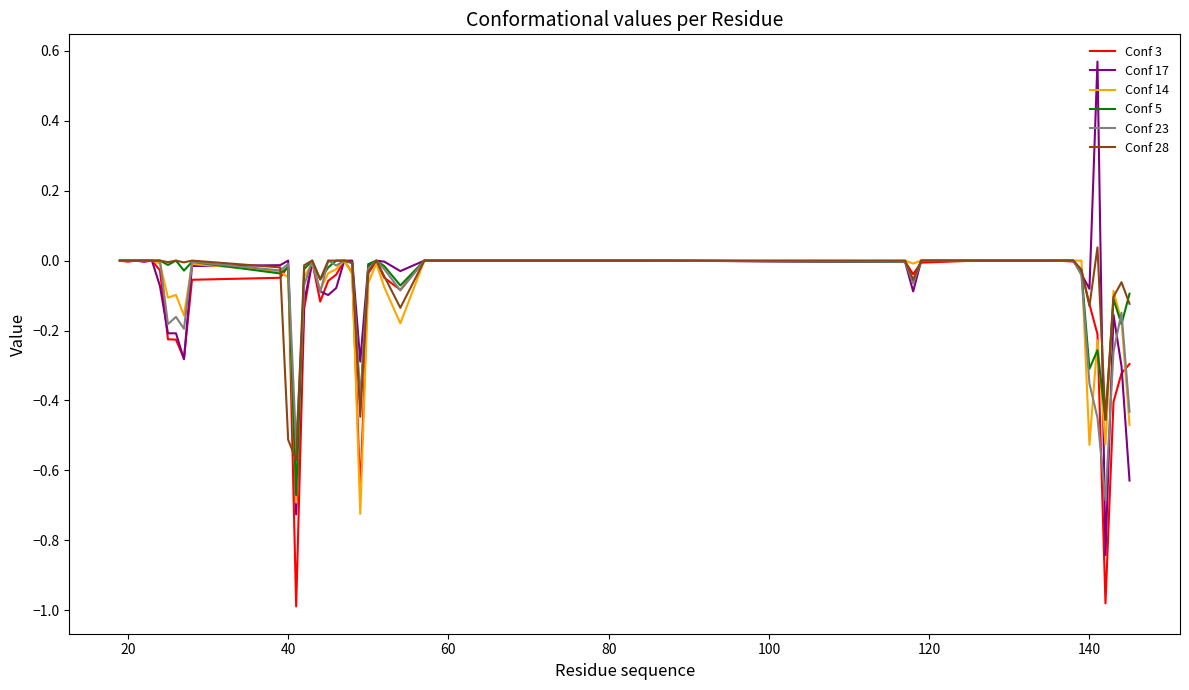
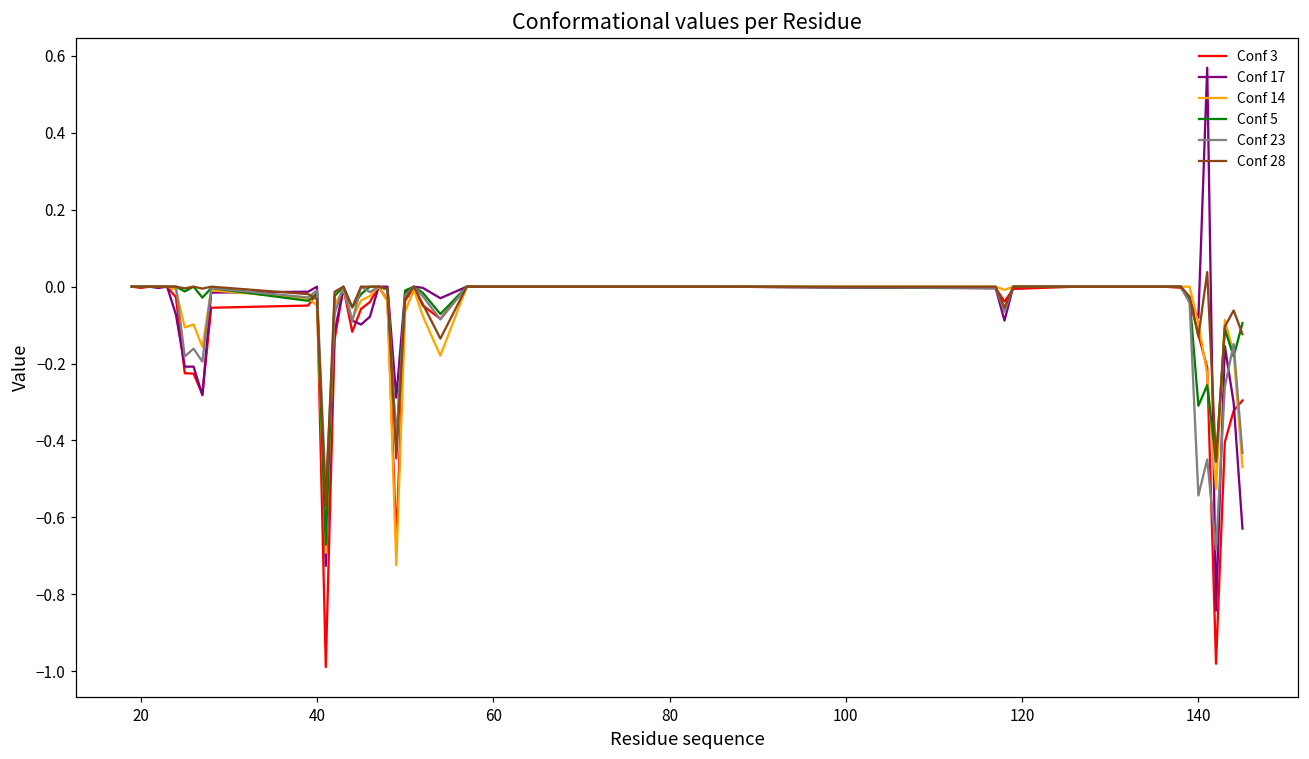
Conf 28, 40: -0.51 -> -0.03
Conf 14, 140: -0.53 -> -0.10
Conf 23, 140: -0.35 -> -0.54
